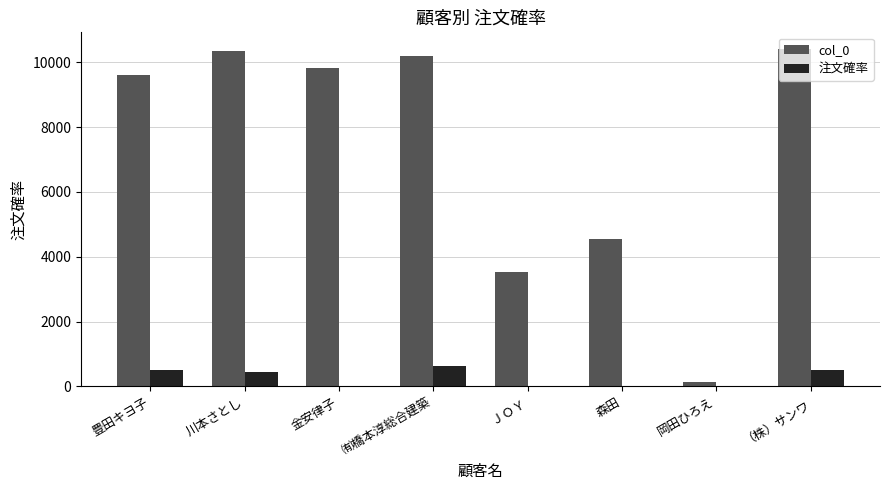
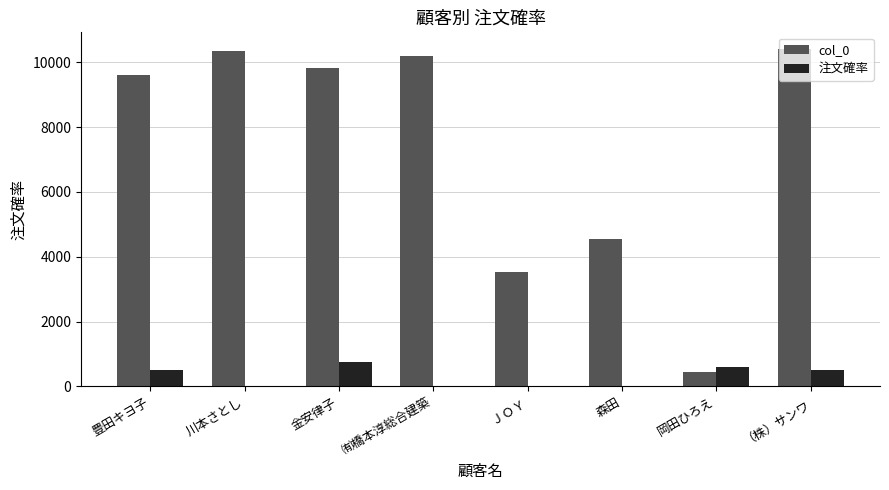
注文確率, 川本さとし: 400 -> 0
注文確率, 金安律子: 0 -> 700
注文確率, ㈲橋本淳総合建築: 600 -> 0
col_0, 岡田ひろえ: 100 -> 400
注文確率, 岡田ひろえ: 0 -> 600
